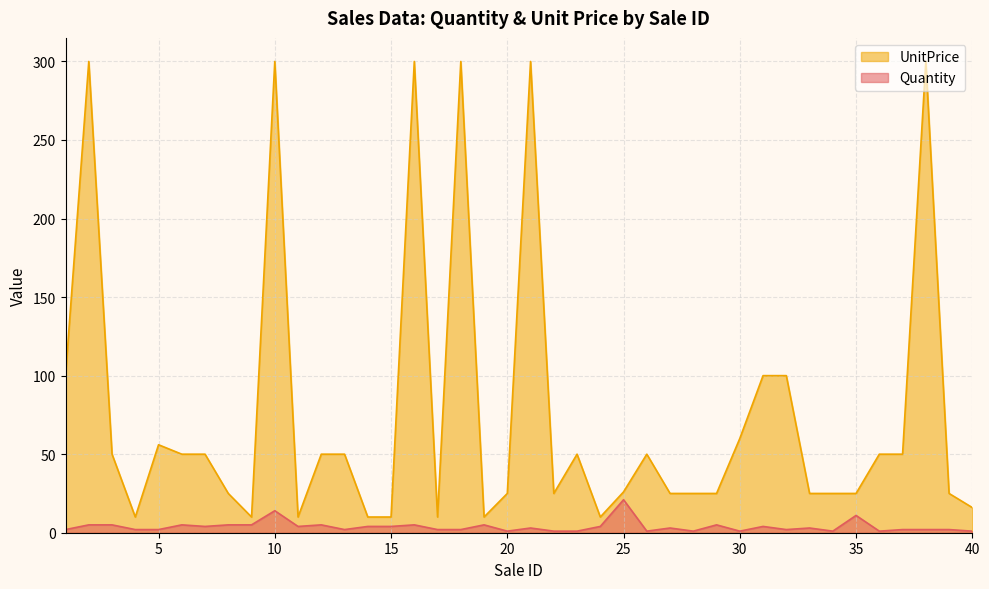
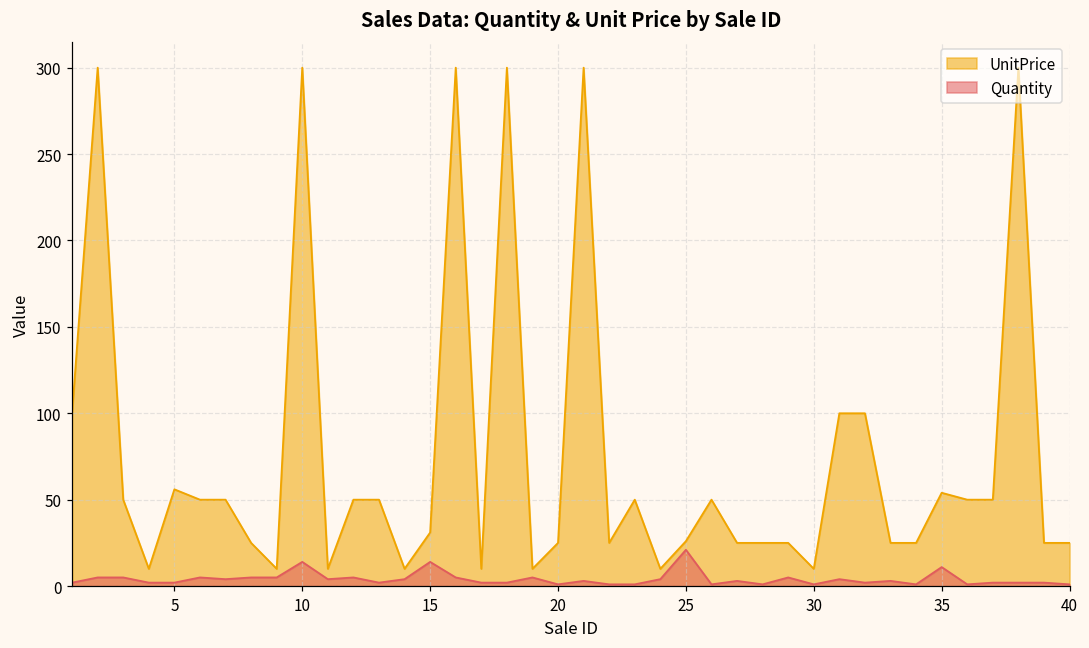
UnitPrice, 15: 10 -> 31
Quantity, 15: 4 -> 14
UnitPrice, 30: 60 -> 10
UnitPrice, 35: 25 -> 54
UnitPrice, 40: 16 -> 25
